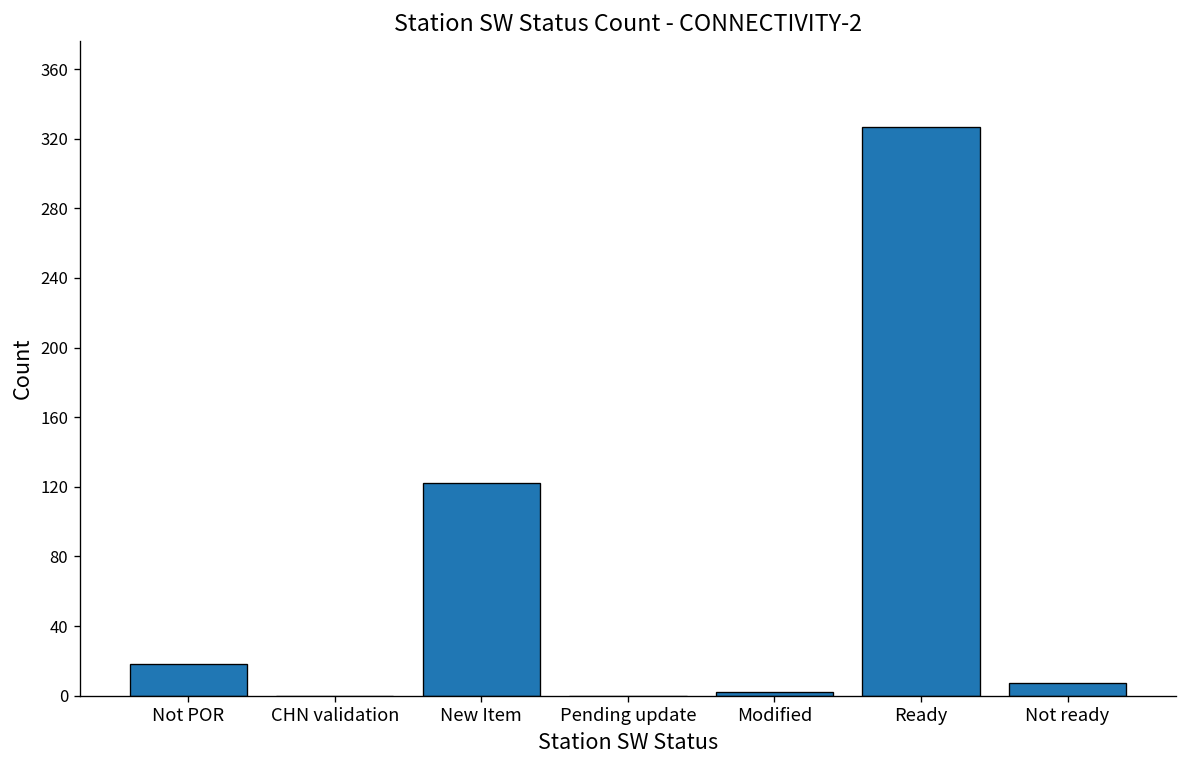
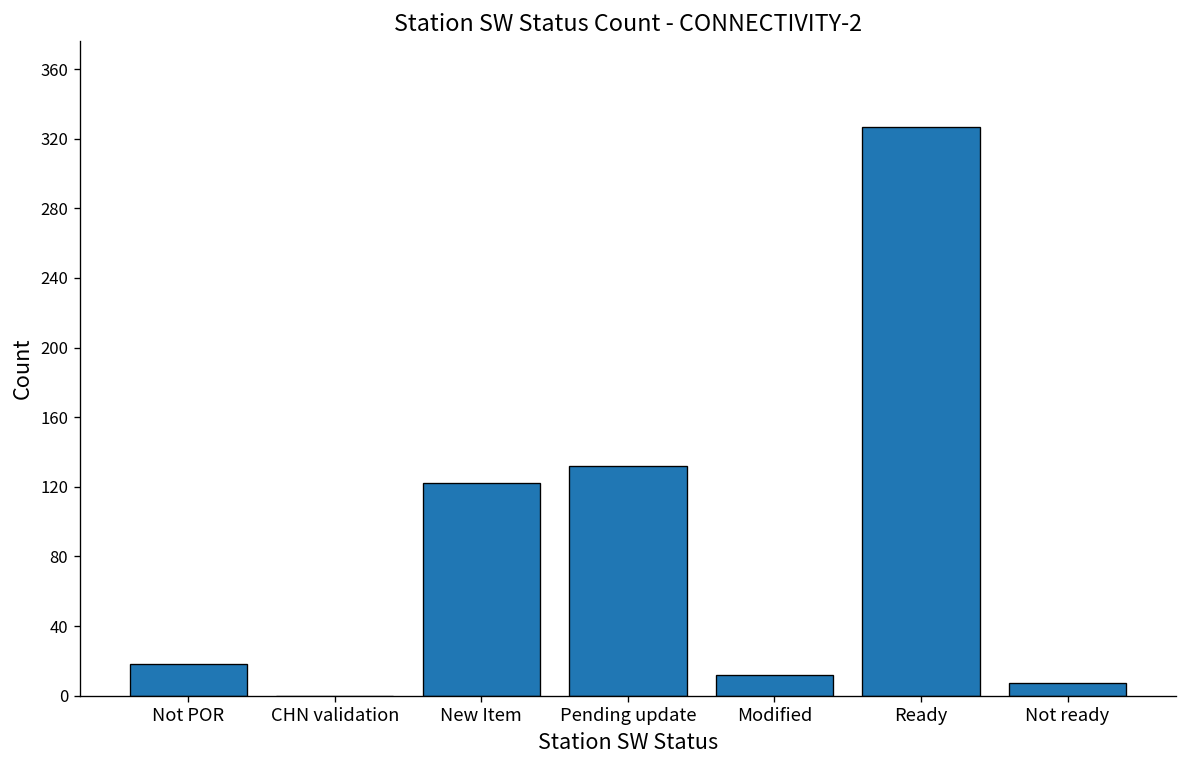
Pending update: 0 -> 132
Modified: 2 -> 12
